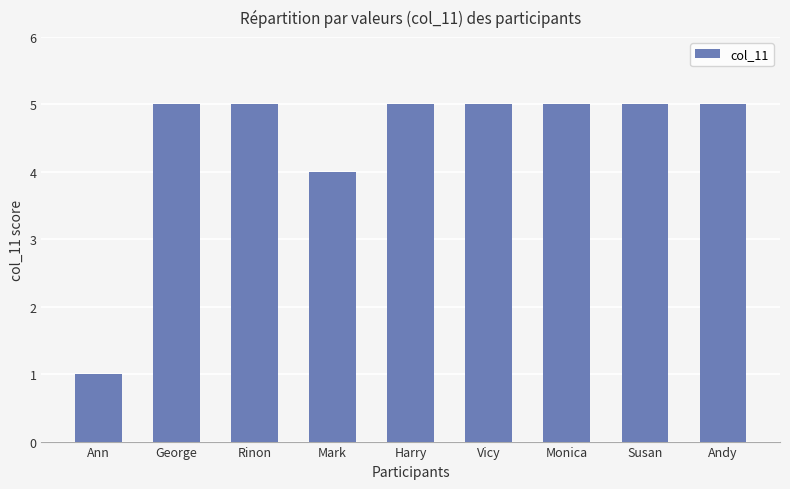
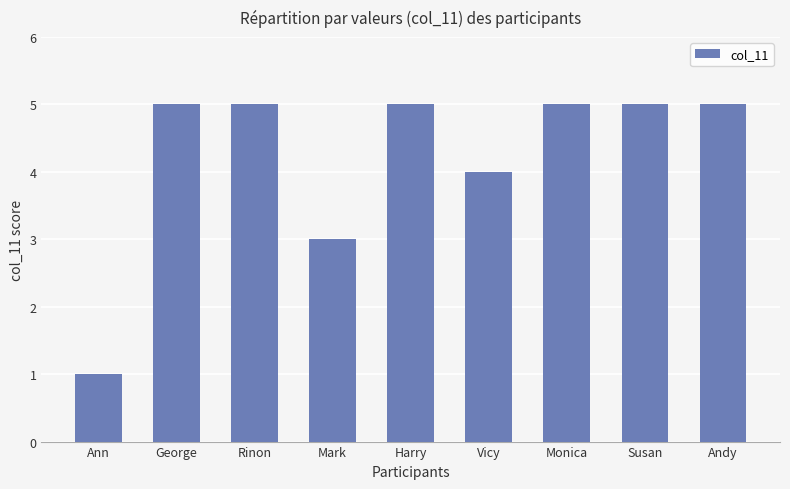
Mark: 4 -> 3
Vicy: 5 -> 4
